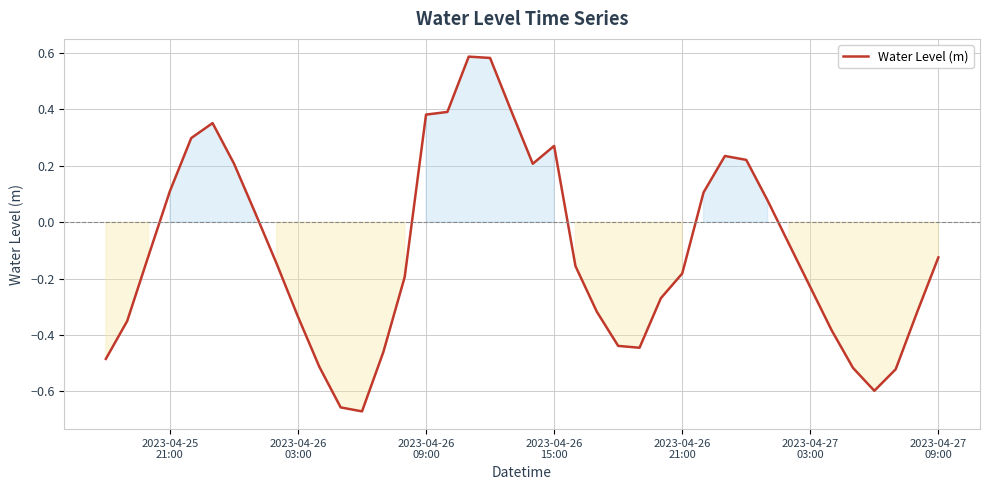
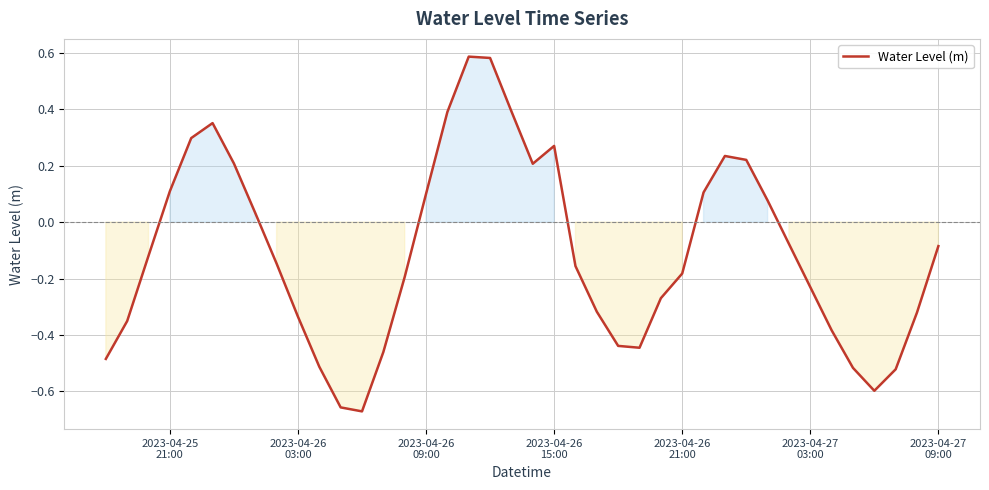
2023-04-26 09:00: 0.38 -> 0.10
2023-04-27 09:00: -0.12 -> -0.08
